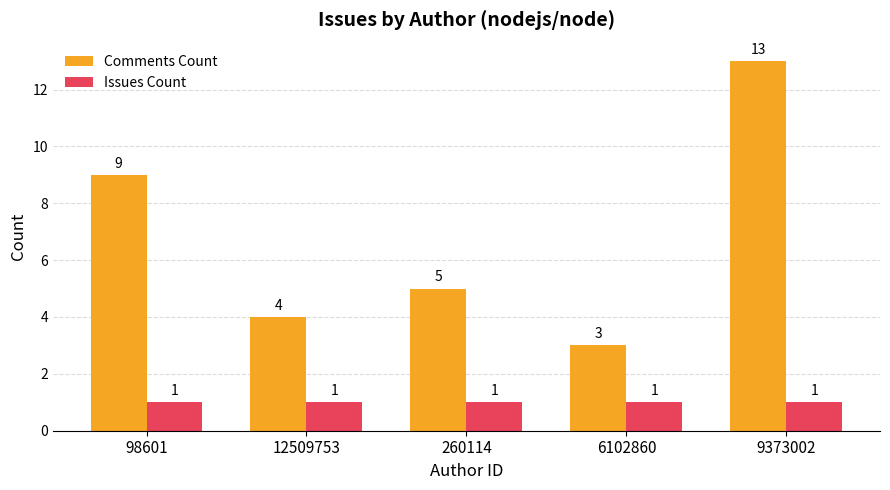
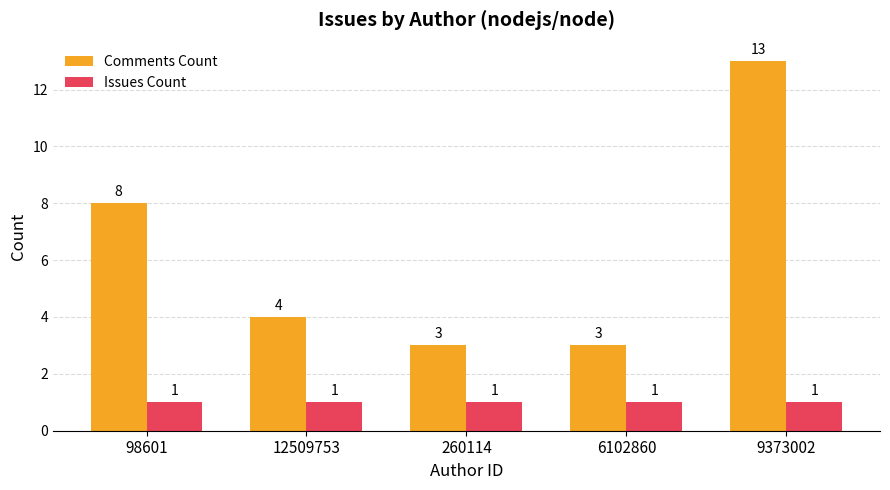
Comments Count, 98601: 9 -> 8
Comments Count, 260114: 5 -> 3
